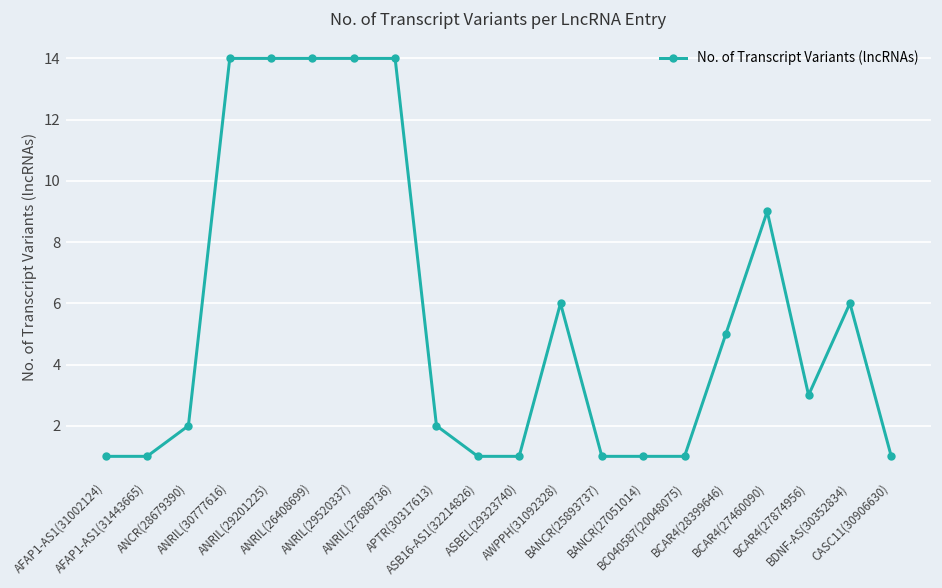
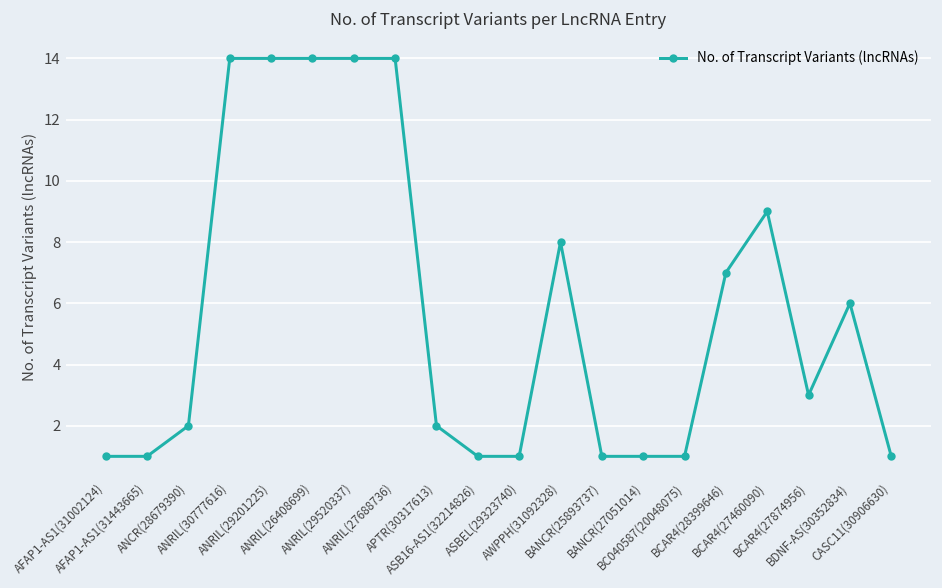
AWPPH(31092328): 6 -> 8
BCAR4(28399646): 5 -> 7
